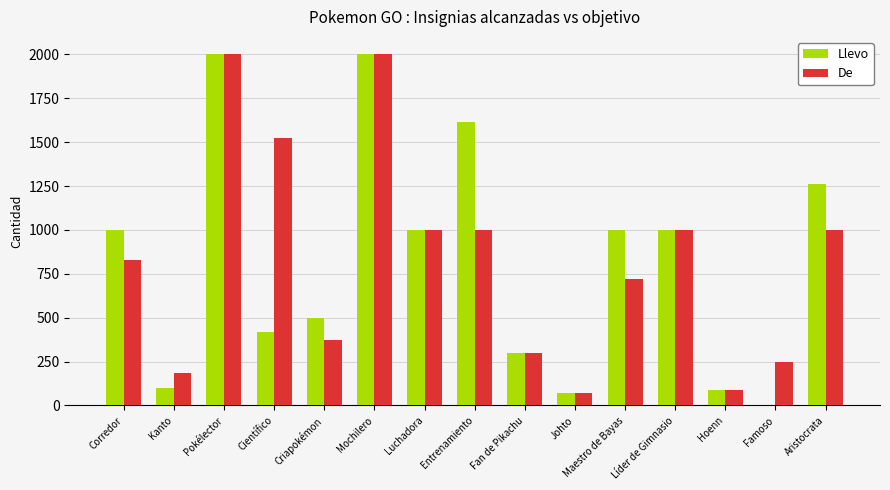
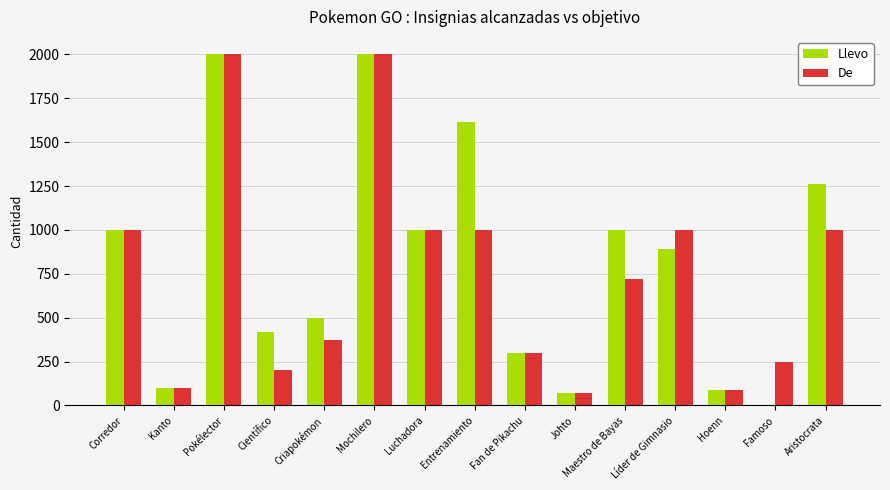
De, Corredor: 830 -> 1000
De, Kanto: 190 -> 100
De, Científico: 1520 -> 200
Llevo, Líder de Gimnasio: 1000 -> 890
